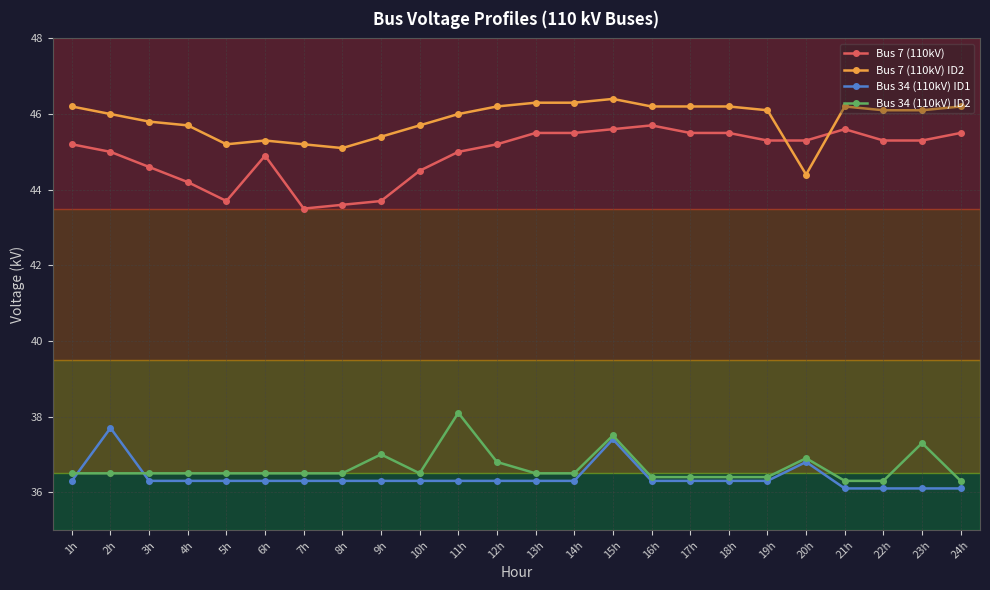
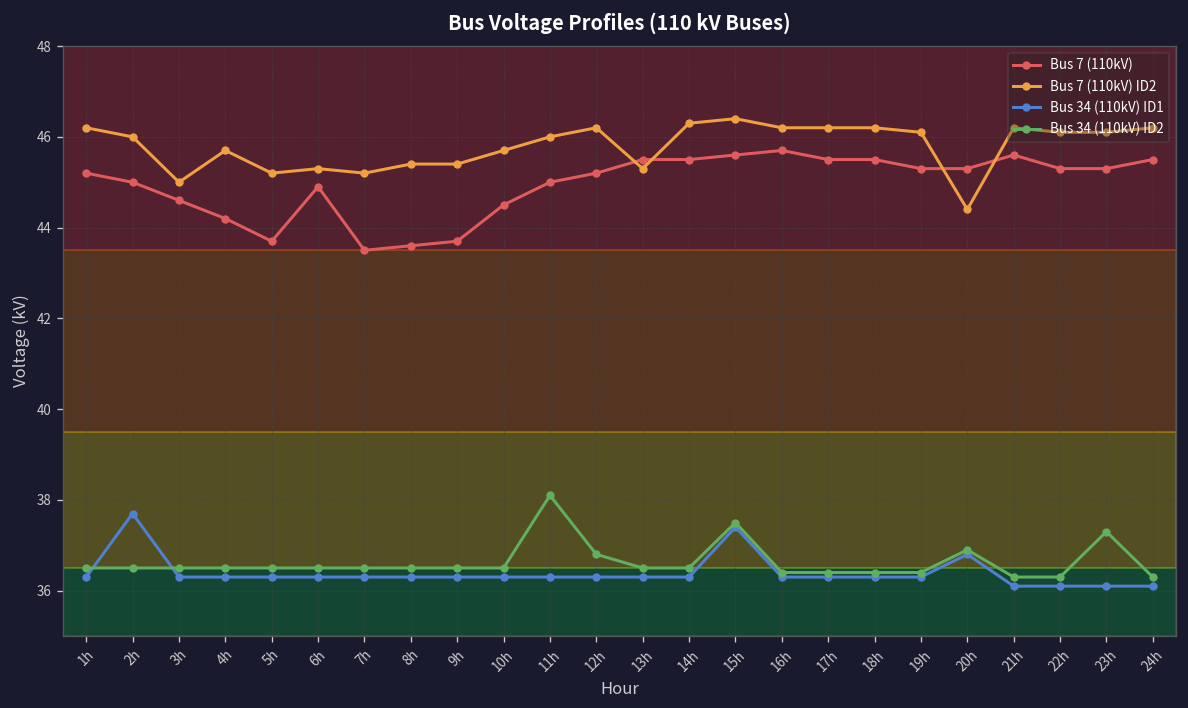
Bus 7 (110kV) ID2, 3h: 45.8 -> 45.0
Bus 7 (110kV) ID2, 8h: 45.1 -> 45.4
Bus 34 (110kV) ID2, 9h: 37.0 -> 36.5
Bus 7 (110kV) ID2, 13h: 46.3 -> 45.3
